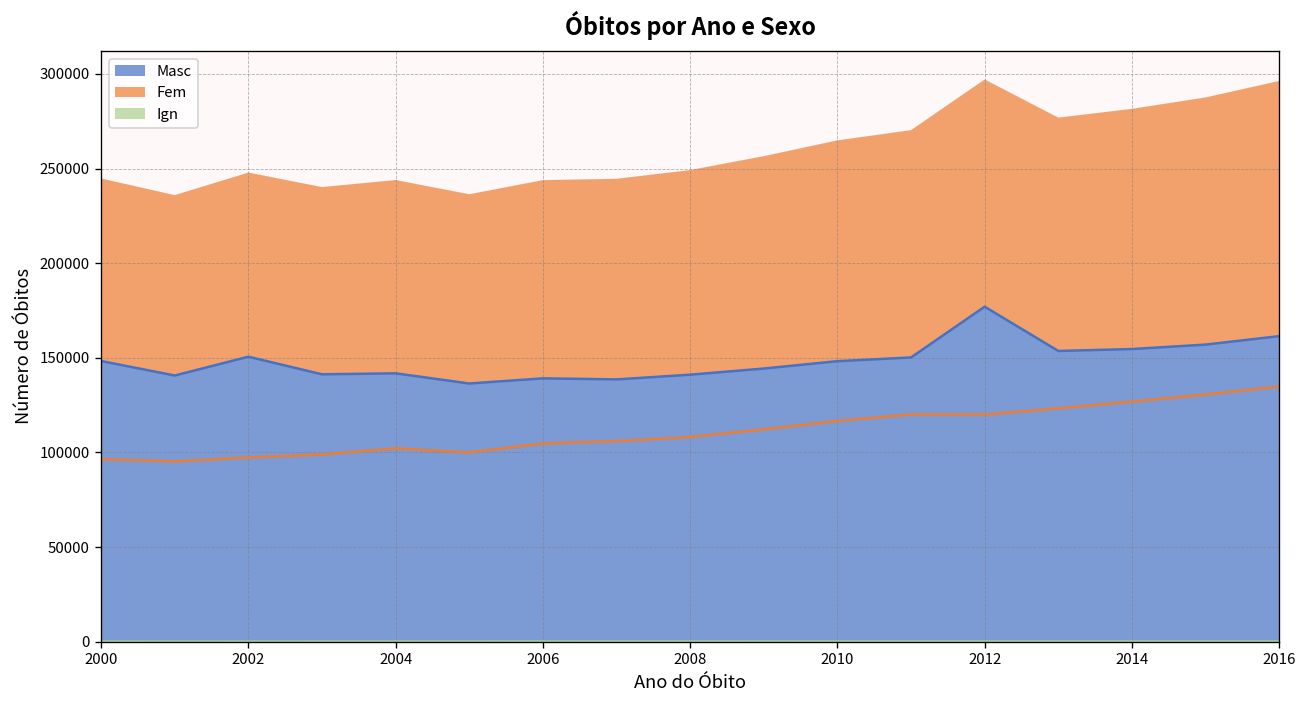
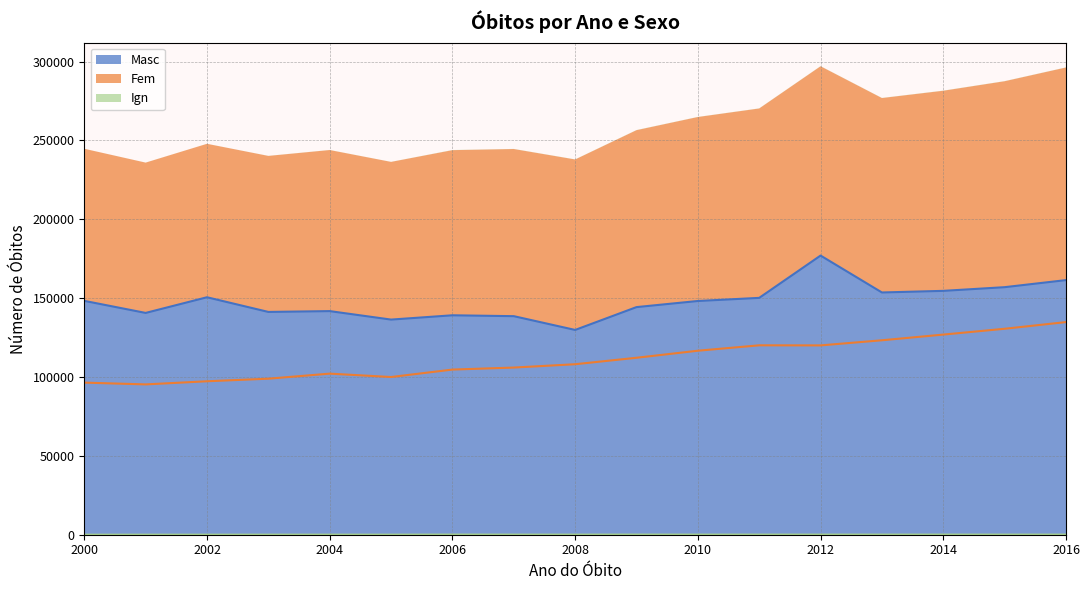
Masc, 2008: 141000 -> 130000
